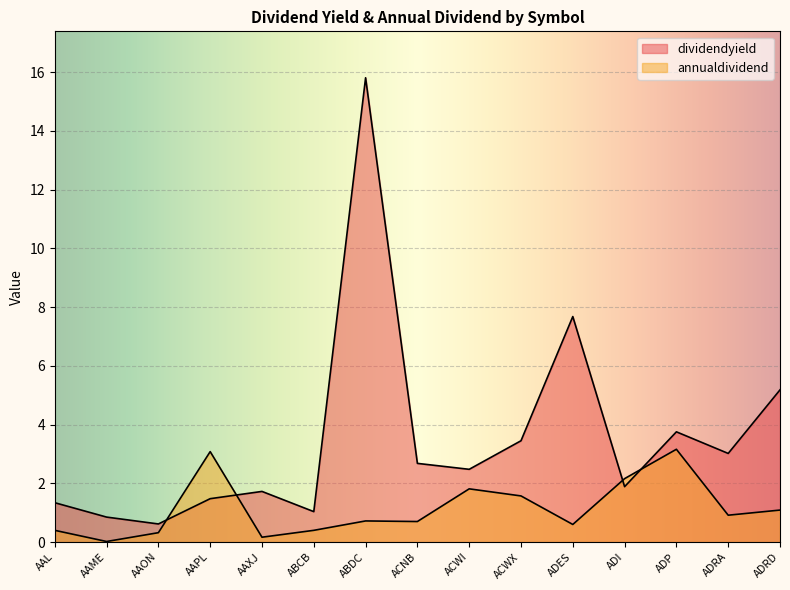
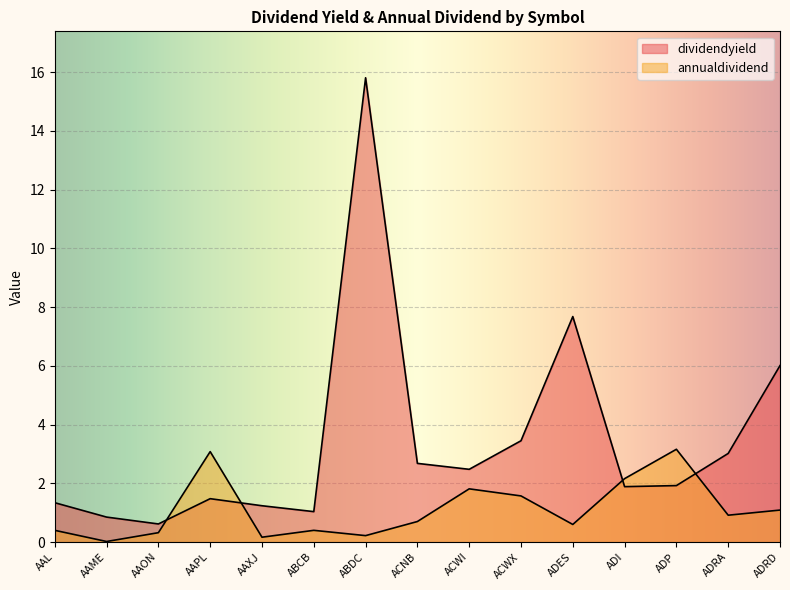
dividendyield, AAXJ: 1.7 -> 1.2
annualdividend, ABDC: 0.7 -> 0.2
dividendyield, ADP: 3.8 -> 1.9
dividendyield, ADRD: 5.2 -> 6.0
